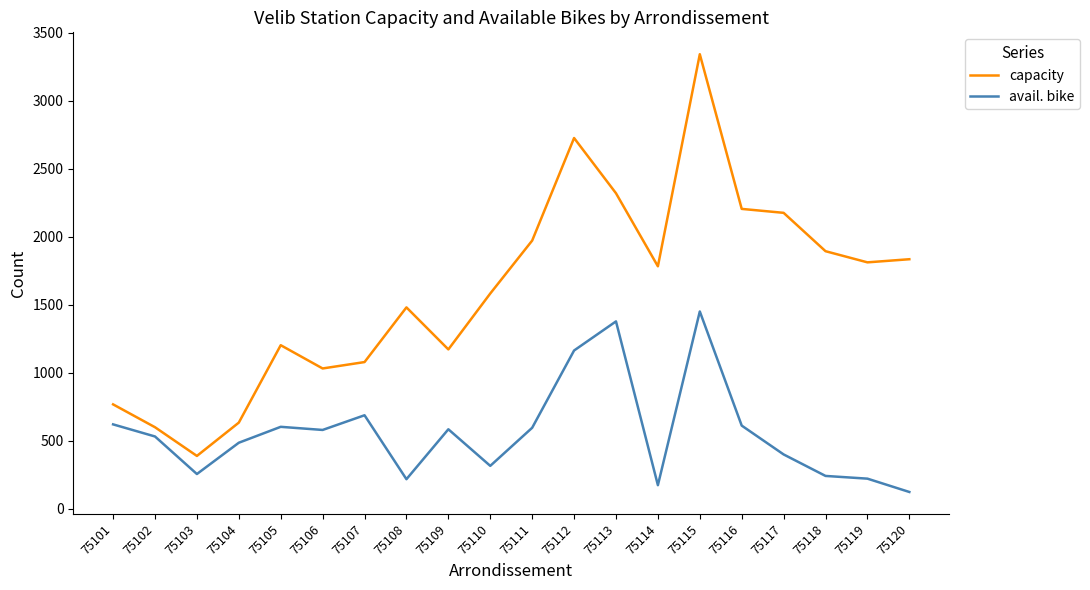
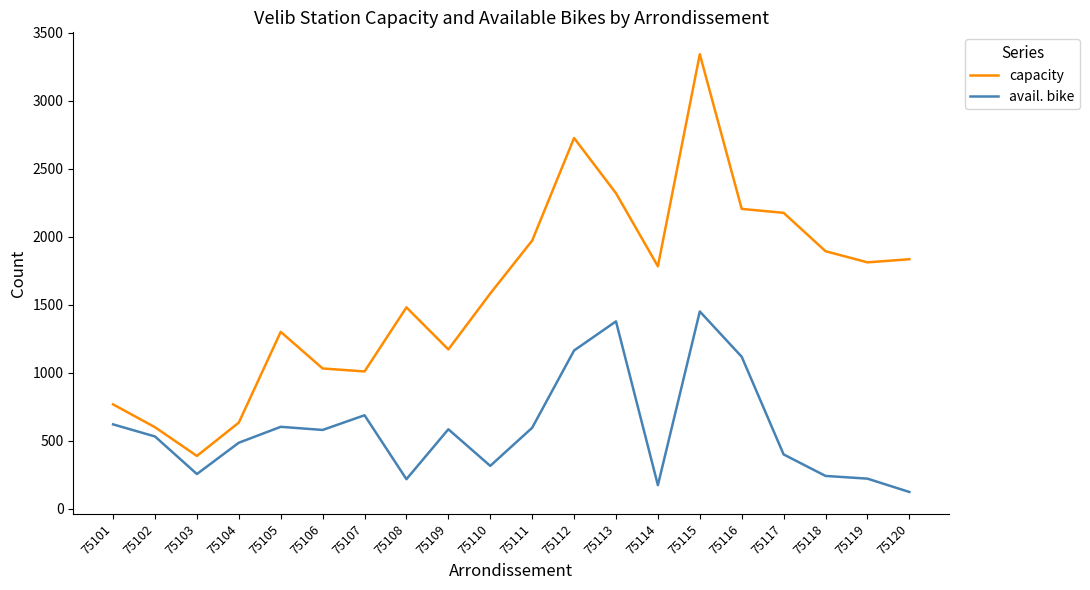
capacity, 75105: 1200 -> 1300
capacity, 75107: 1080 -> 1010
avail. bike, 75116: 610 -> 1120
